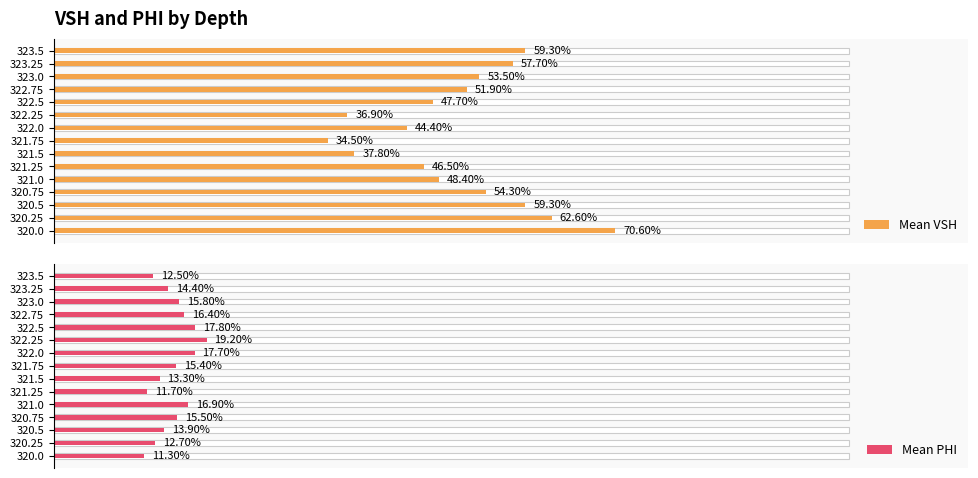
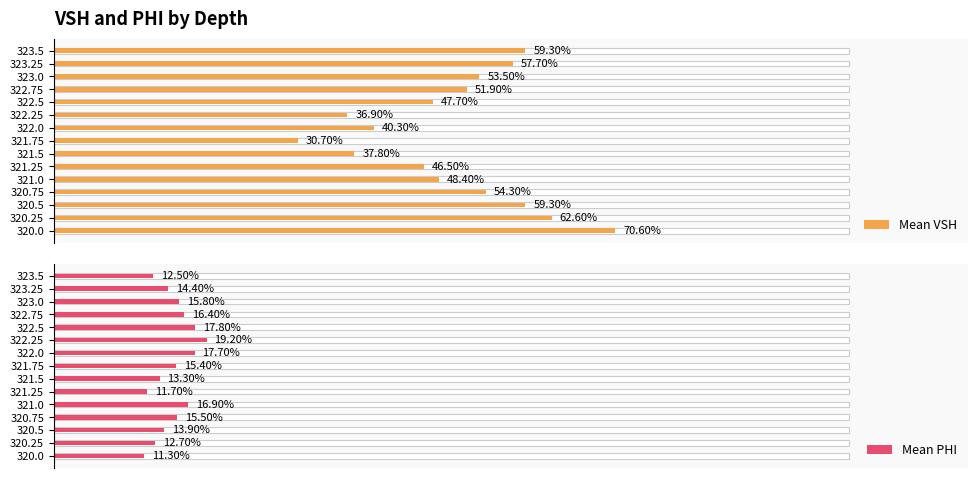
VSH and PHI by Depth, Mean VSH, 322.0: 44.40% -> 40.30%
VSH and PHI by Depth, Mean VSH, 321.75: 34.50% -> 30.70%
